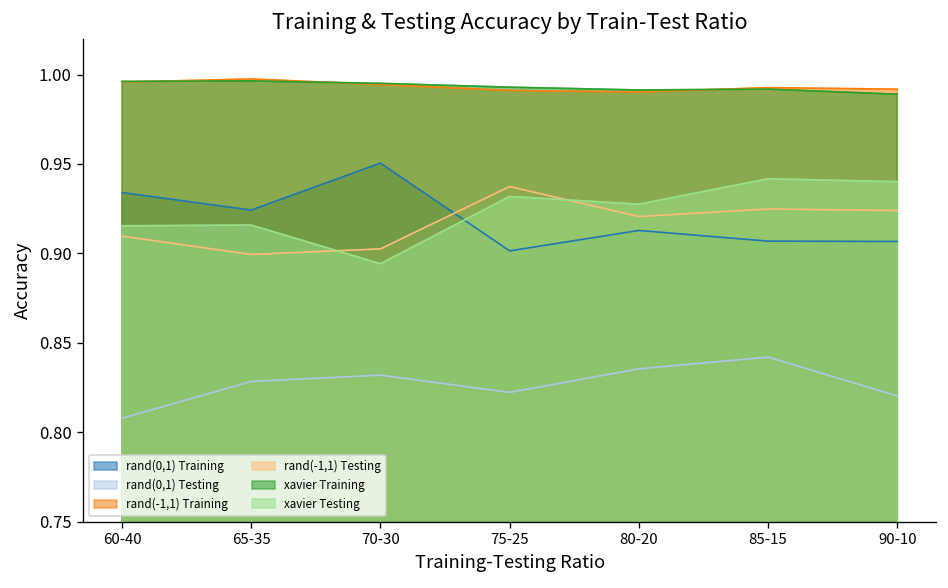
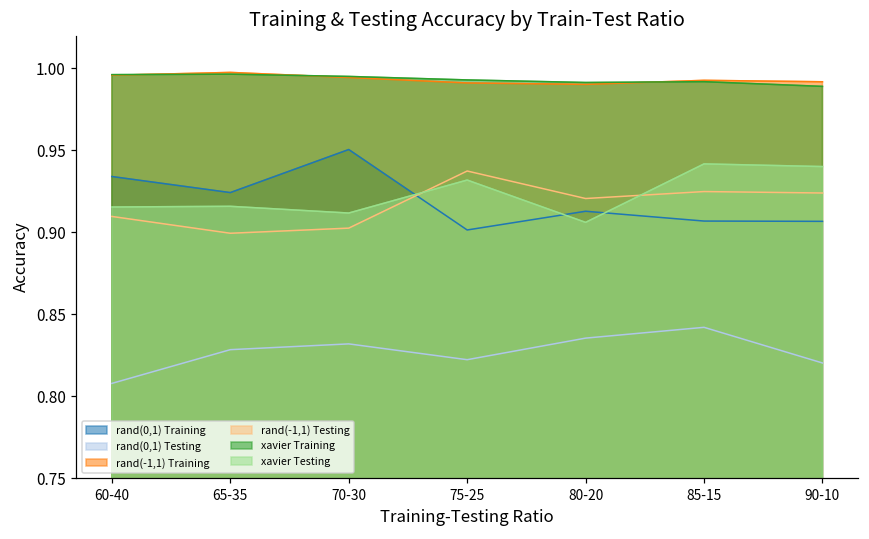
xavier Testing, 70-30: 0.894 -> 0.912
xavier Testing, 80-20: 0.928 -> 0.906
